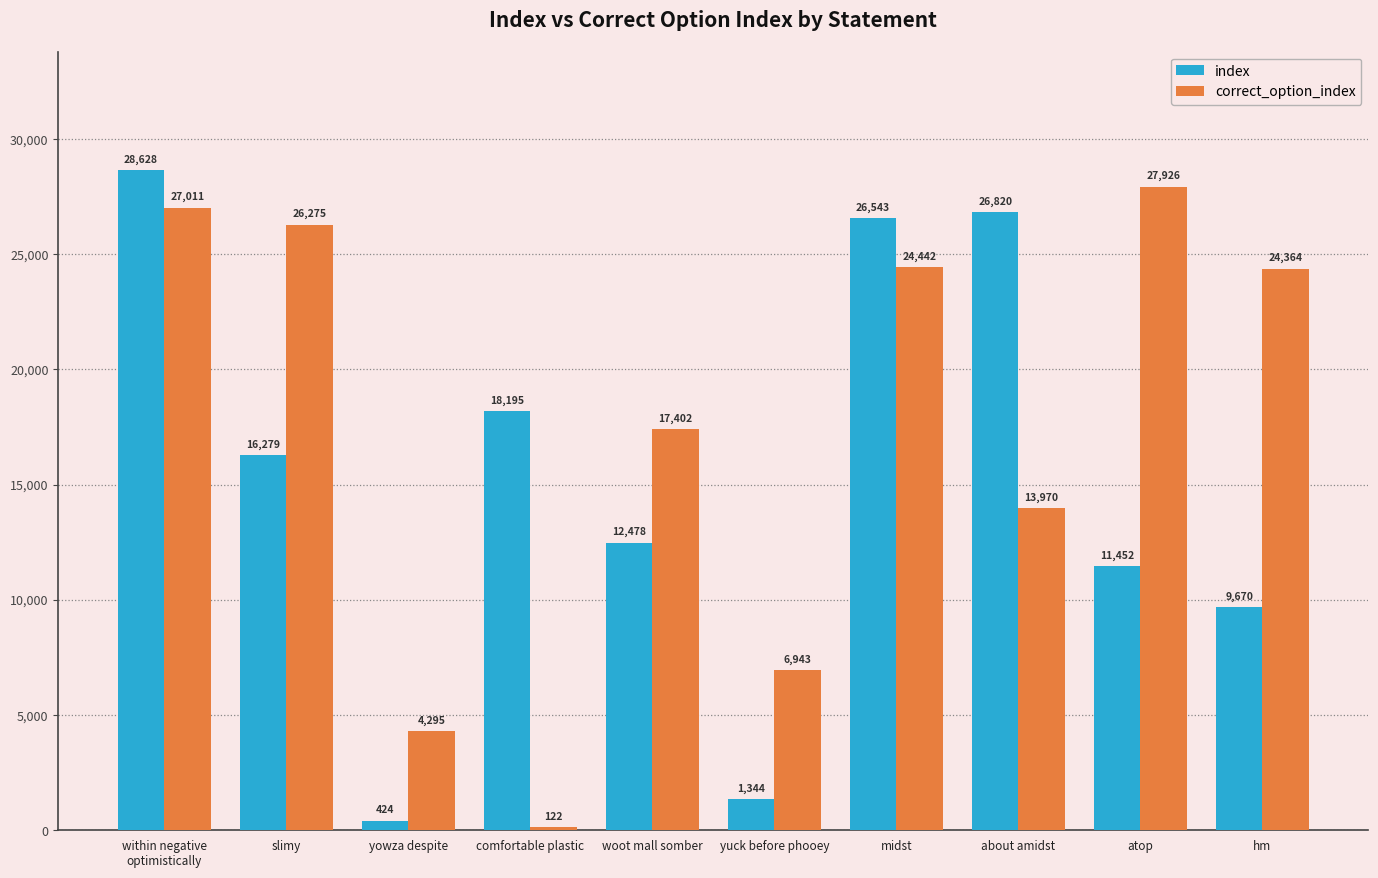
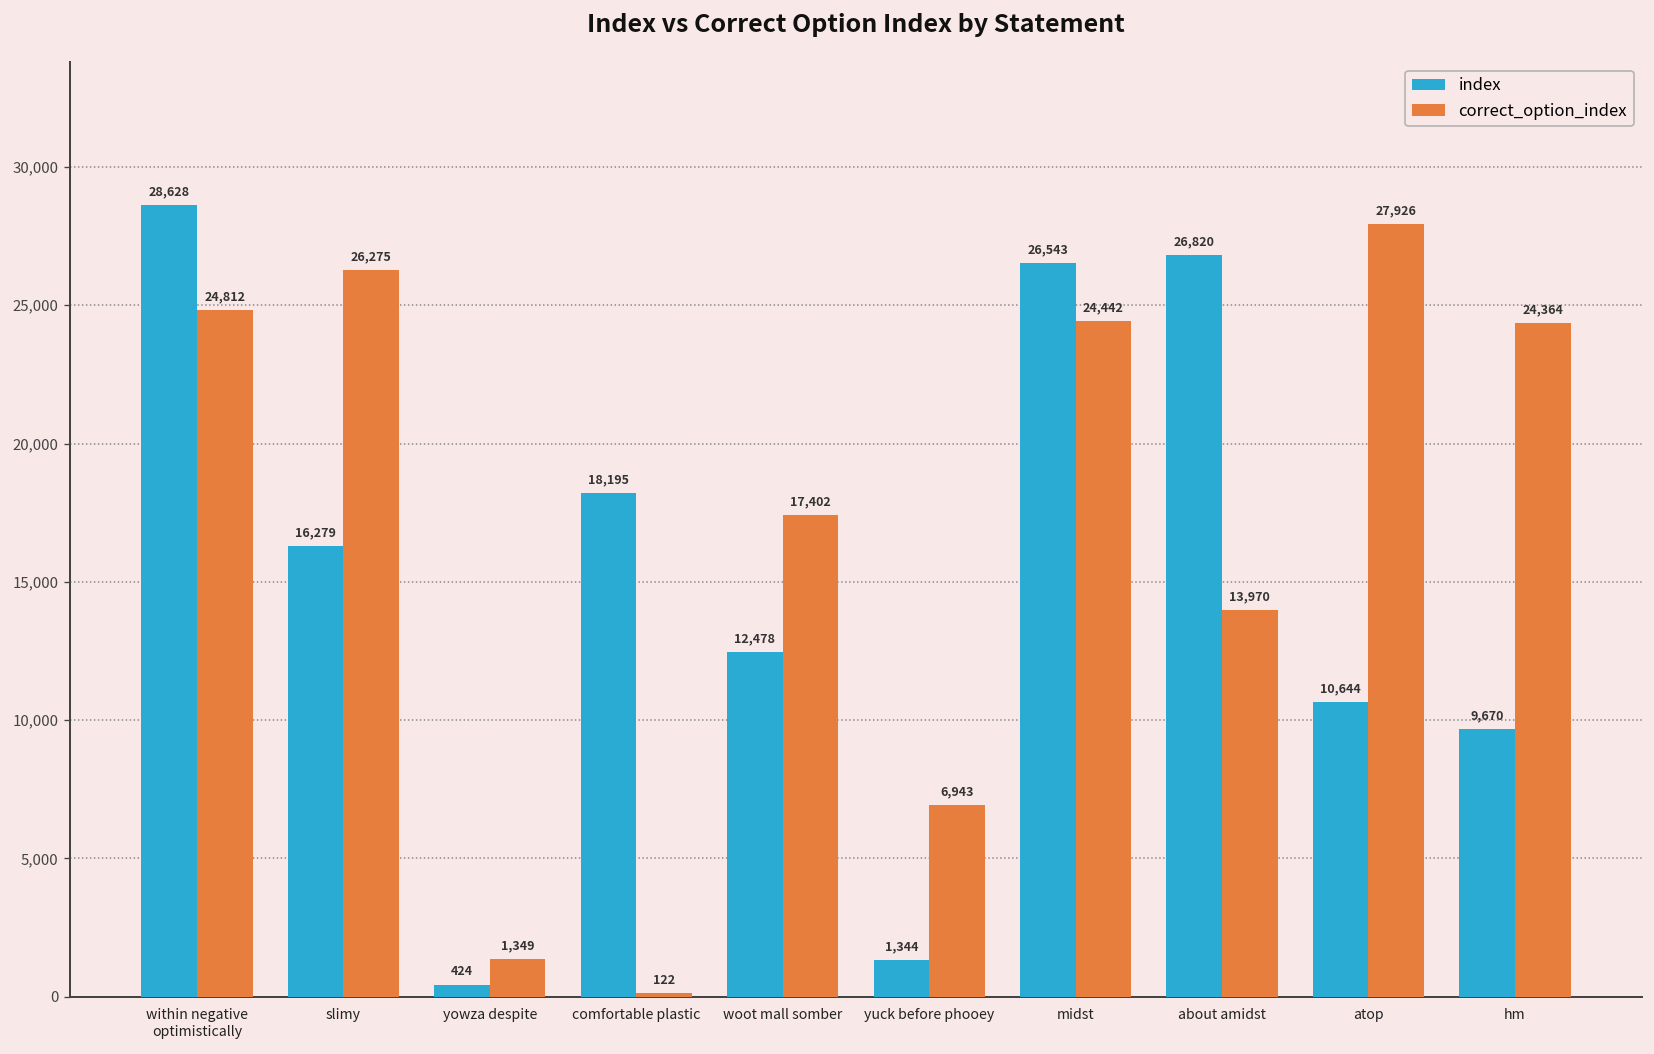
correct_option_index, within negative optimistically: 27,011 -> 24,812
correct_option_index, yowza despite: 4,295 -> 1,349
index, atop: 11,452 -> 10,644
